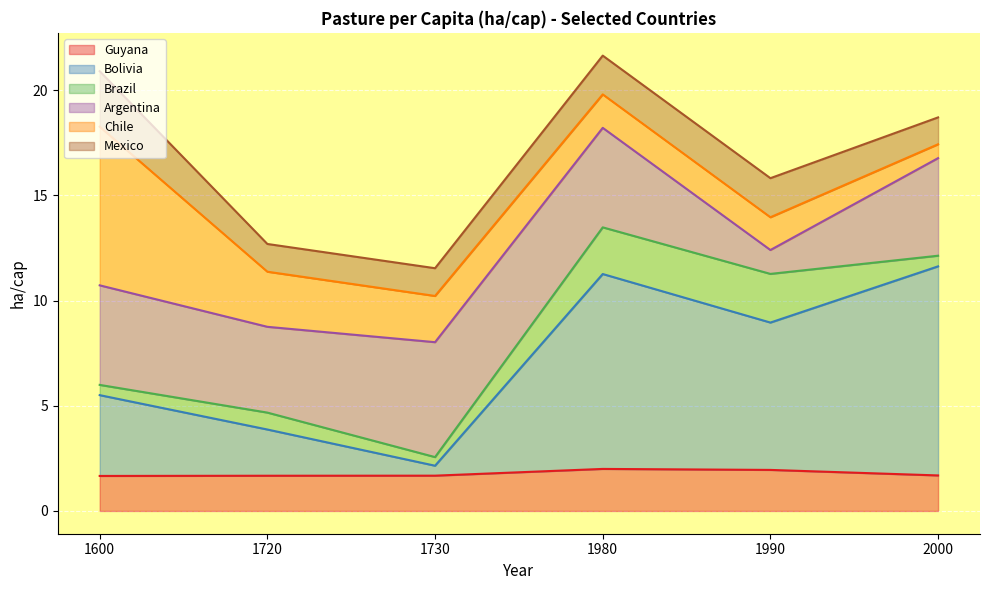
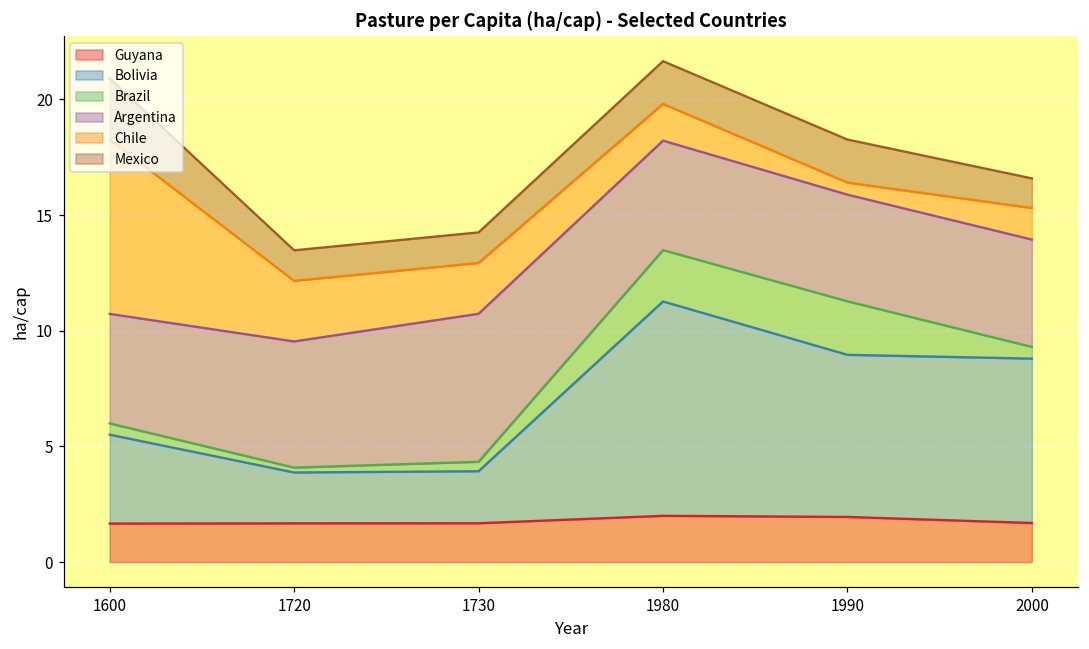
Brazil, 1720: 0.8 -> 0.2
Argentina, 1720: 4.1 -> 5.5
Bolivia, 1730: 0.5 -> 2.2
Argentina, 1730: 5.5 -> 6.4
Argentina, 1990: 1.1 -> 4.6
Chile, 1990: 1.6 -> 0.5
Bolivia, 2000: 9.9 -> 7.1
Chile, 2000: 0.7 -> 1.4
